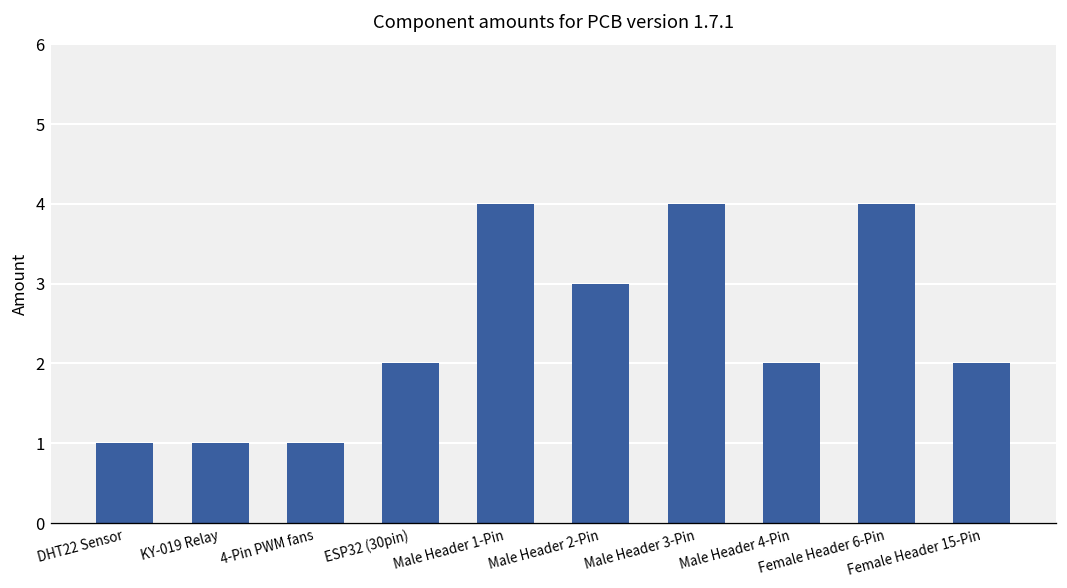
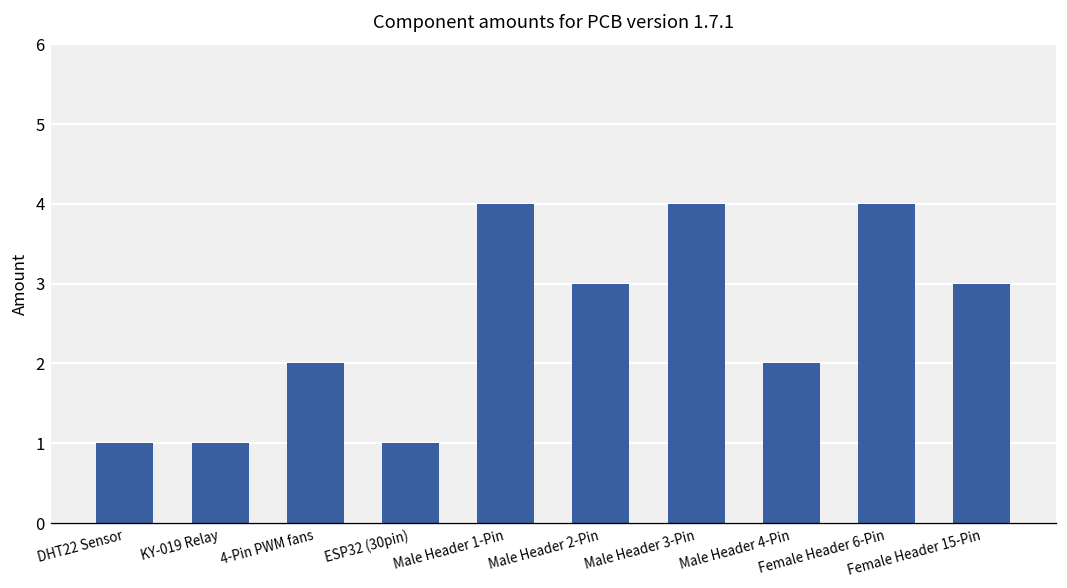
4-Pin PWM fans: 1 -> 2
ESP32 (30pin): 2 -> 1
Female Header 15-Pin: 2 -> 3
